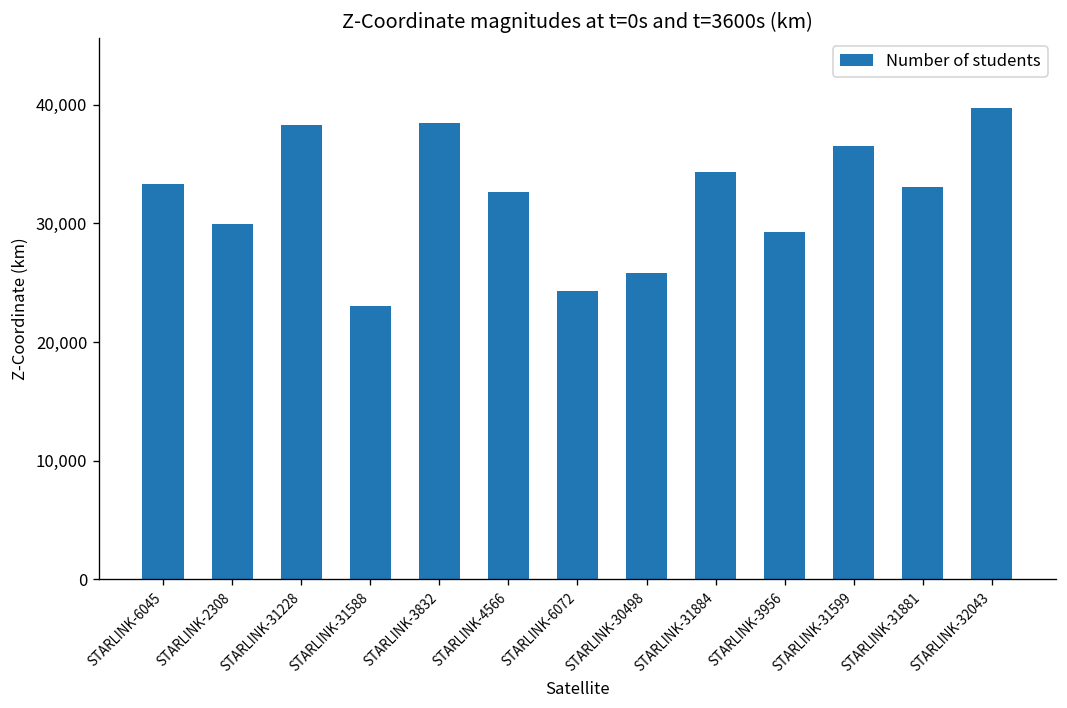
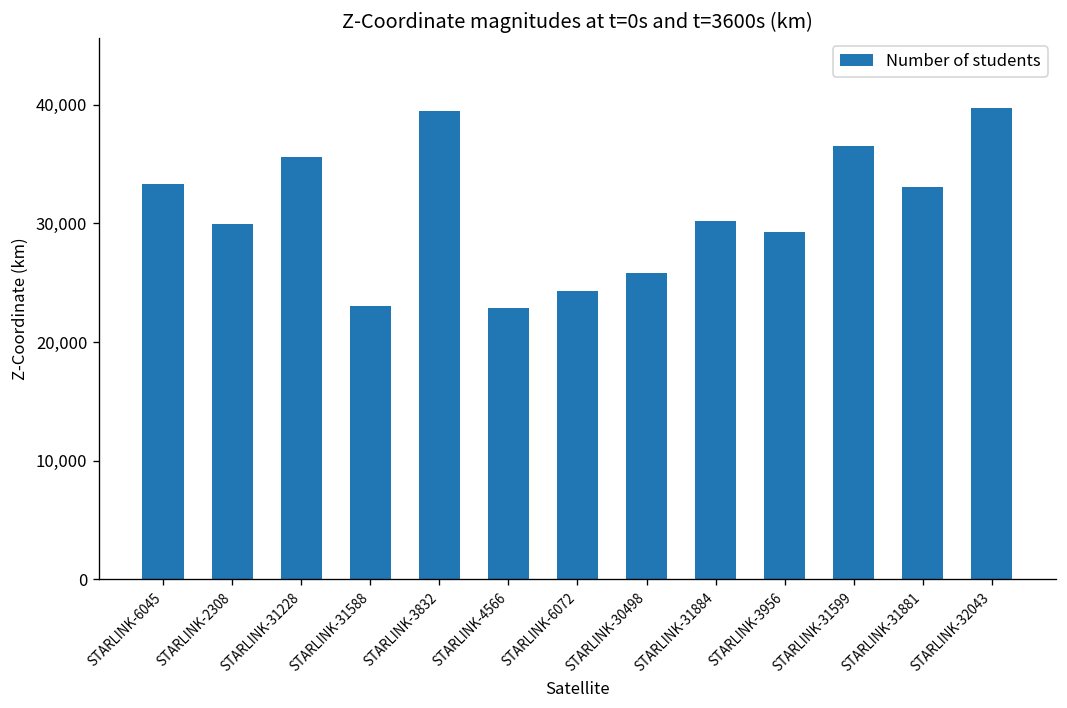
STARLINK-31228: 38,000 -> 36,000
STARLINK-3832: 38,000 -> 39,000
STARLINK-4566: 33,000 -> 23,000
STARLINK-31884: 34,000 -> 30,000
